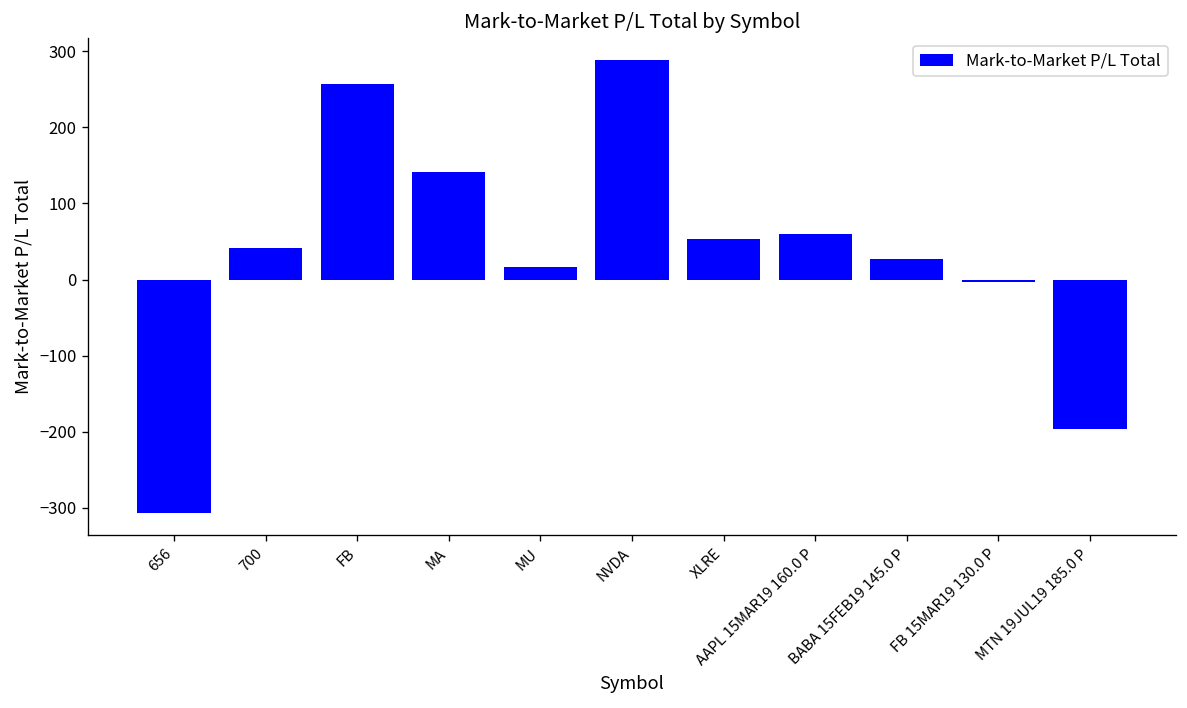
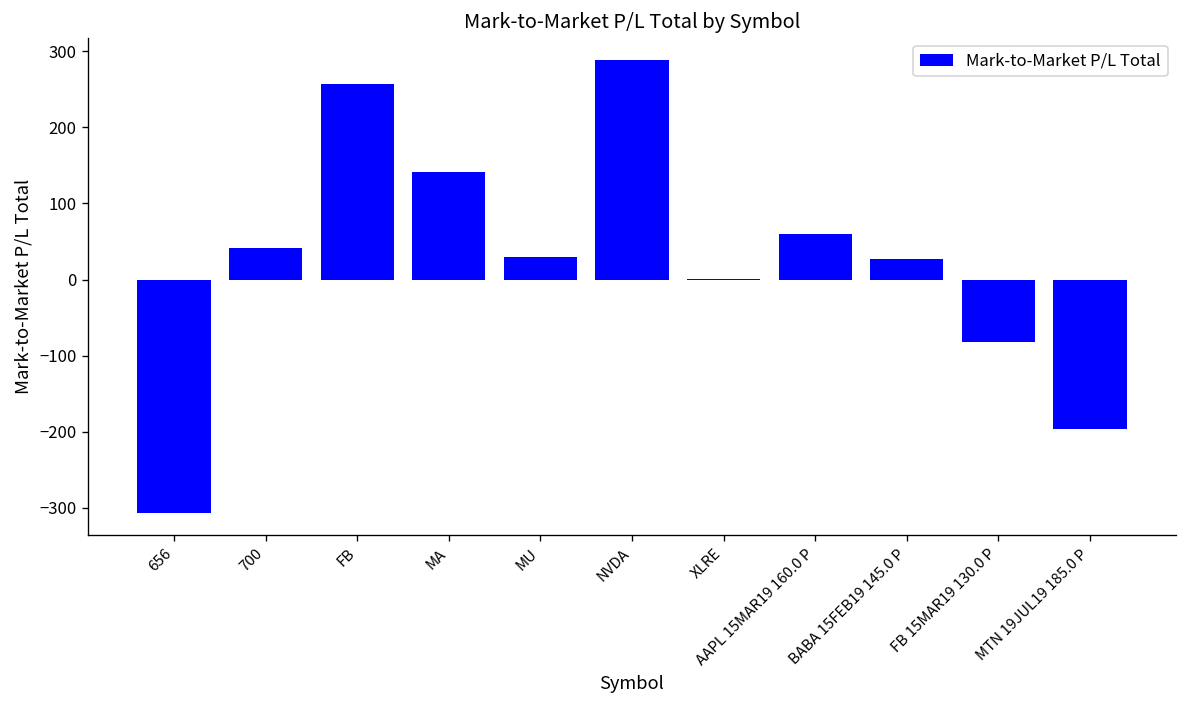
MU: 20 -> 30
XLRE: 50 -> 0
FB 15MAR19 130.0 P: 0 -> -80
